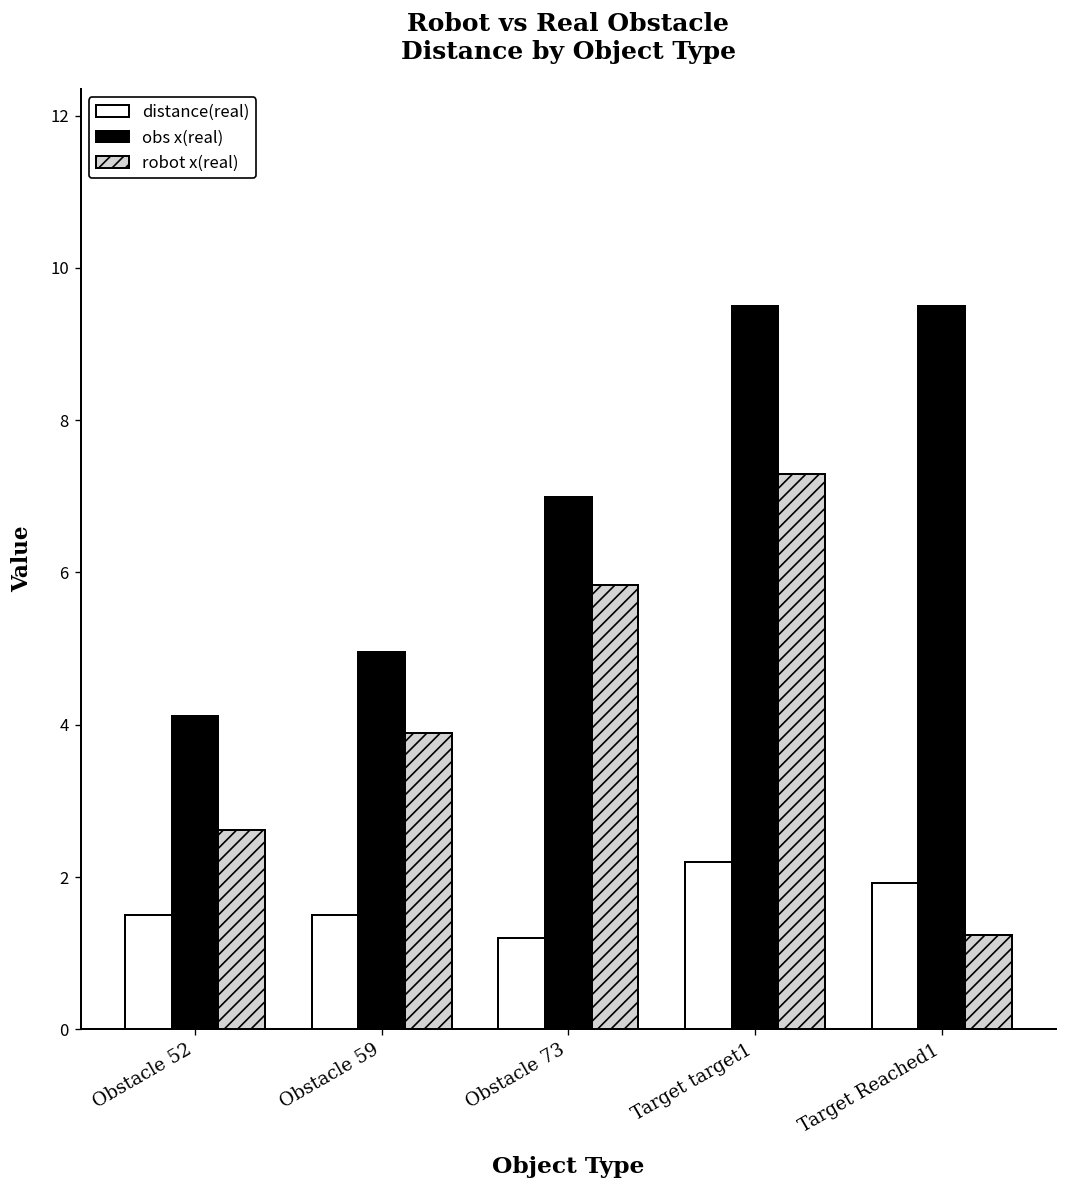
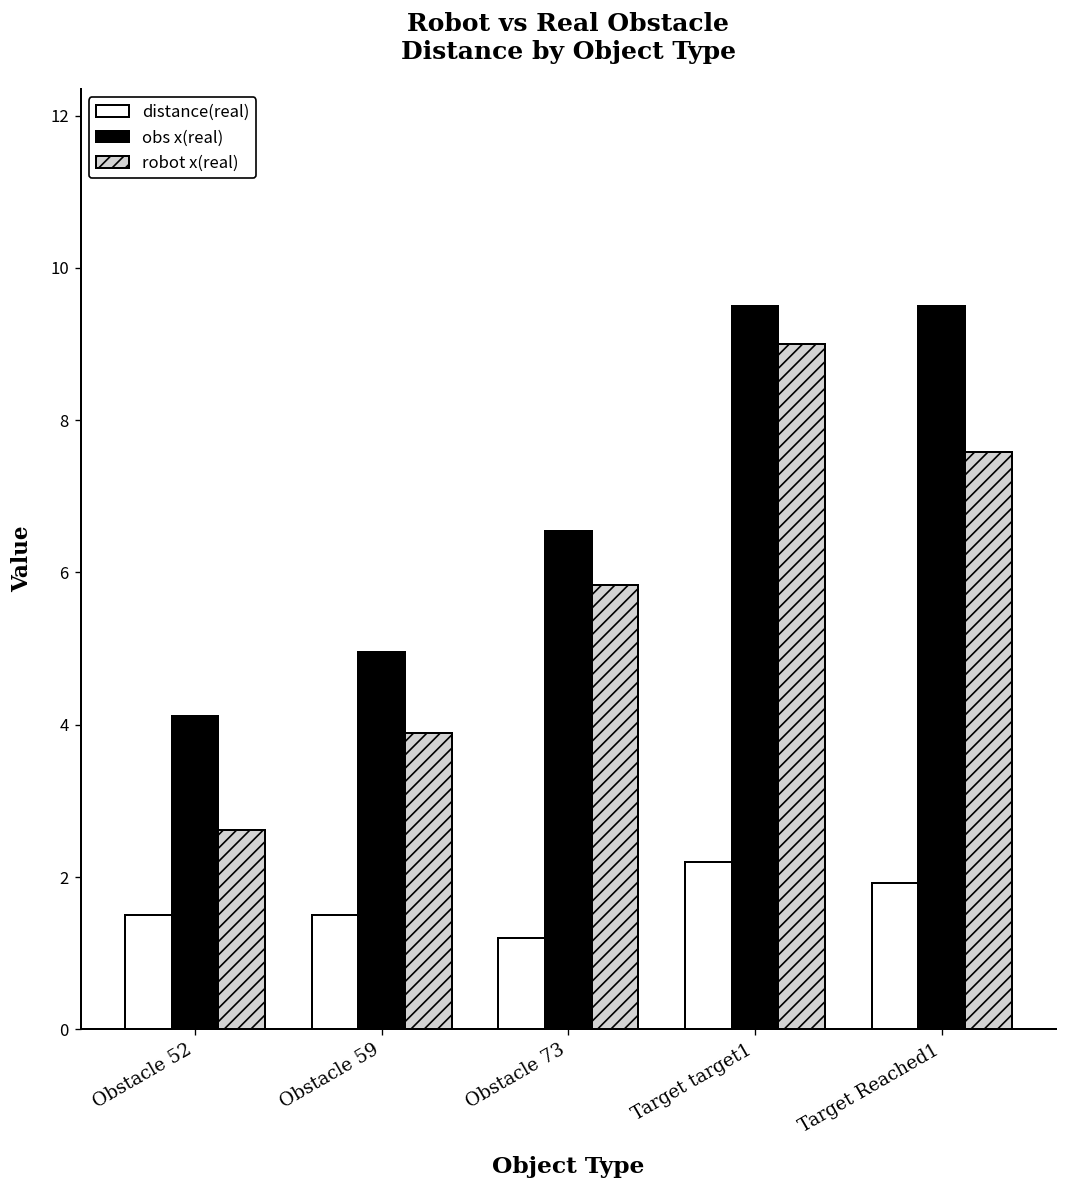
obs x(real), Obstacle 73: 7.0 -> 6.6
robot x(real), Target target1: 7.3 -> 9.0
robot x(real), Target Reached1: 1.2 -> 7.6
